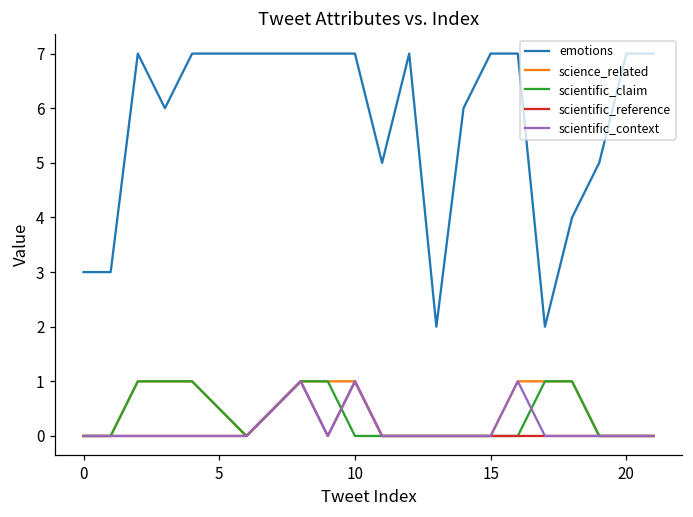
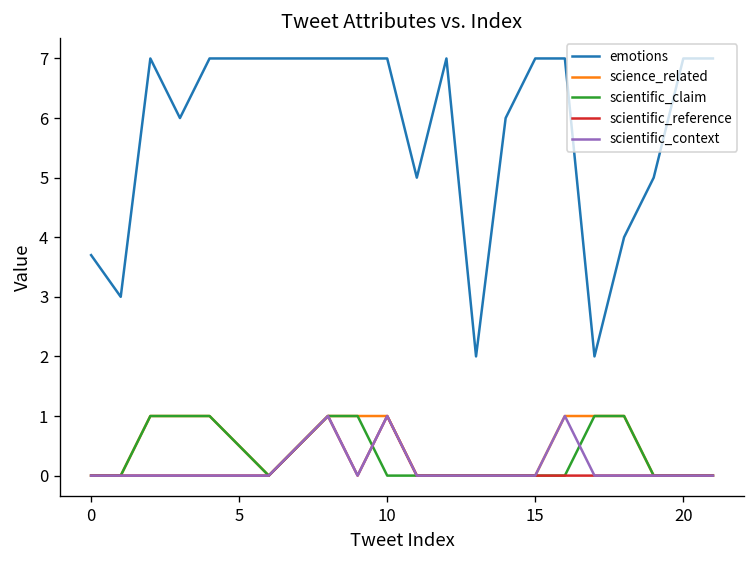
emotions, 0: 3.0 -> 3.7
